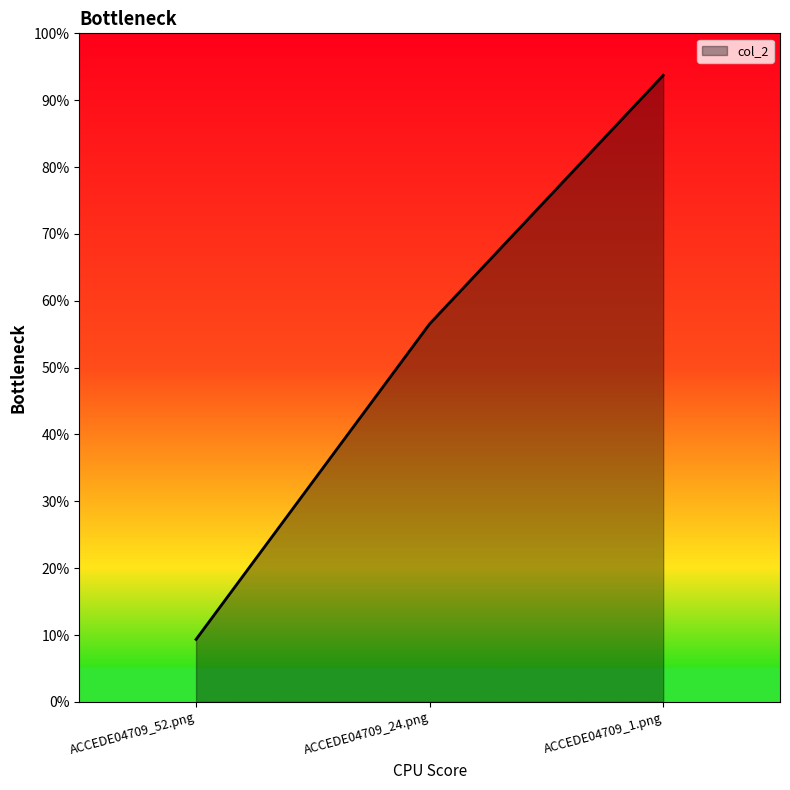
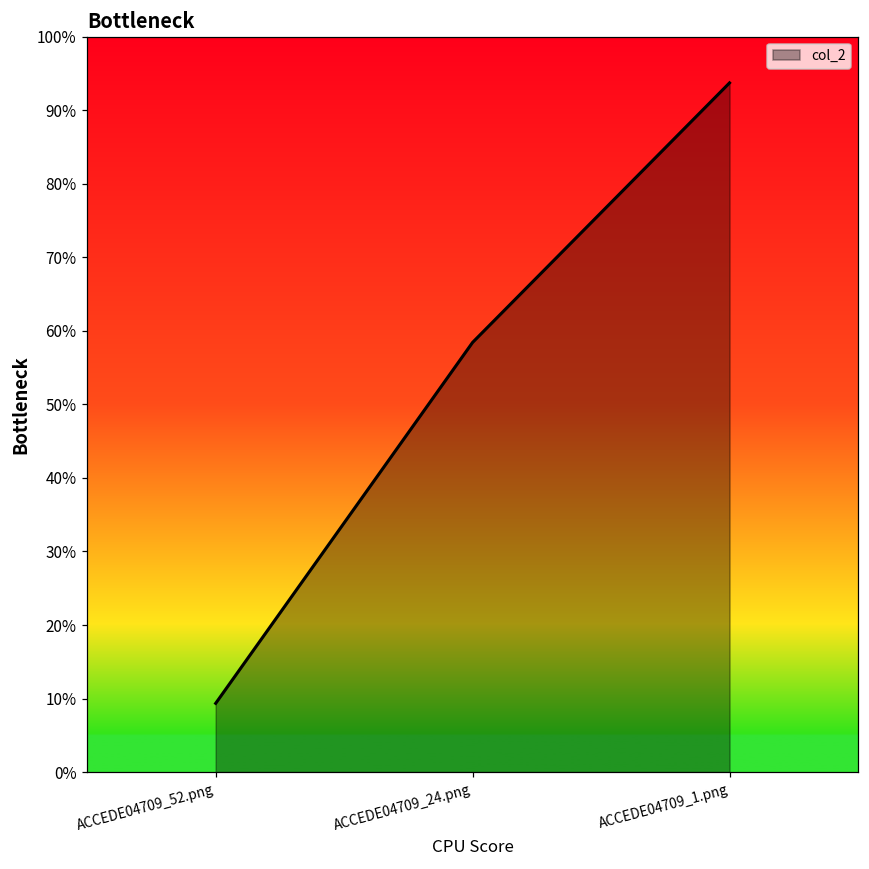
ACCEDE04709_24.png: 57% -> 58%
